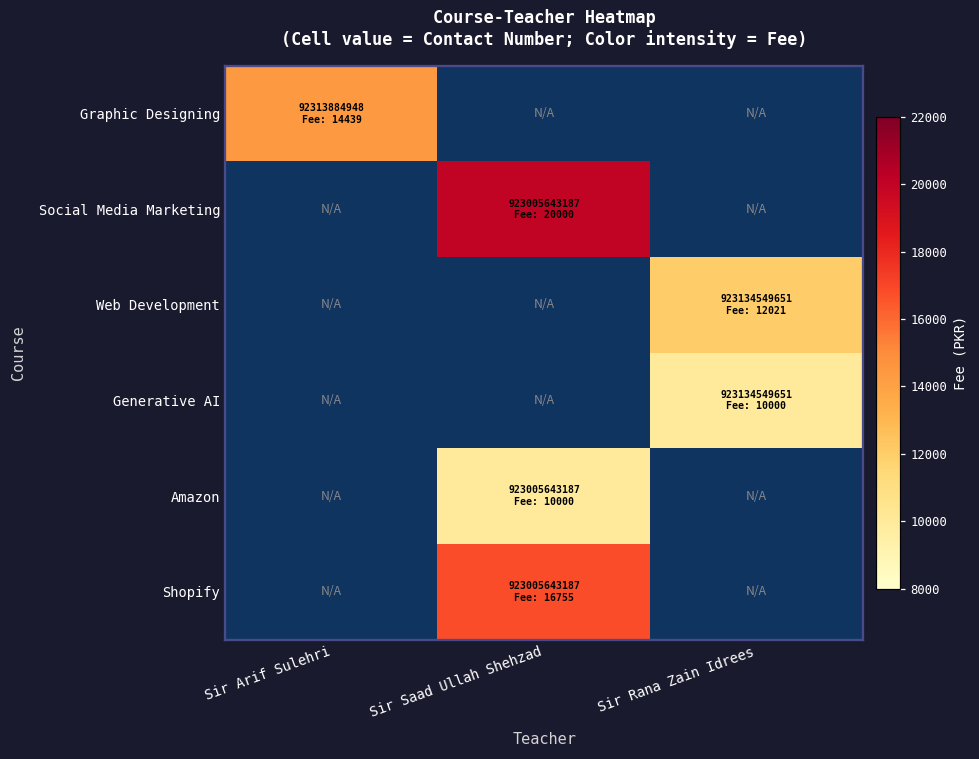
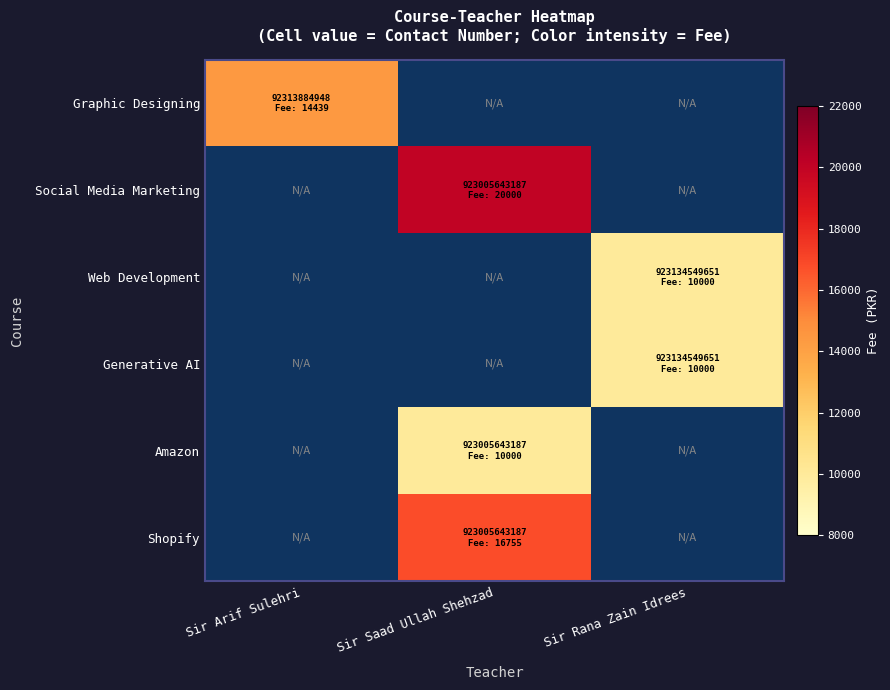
Web Development, Sir Rana Zain Idrees: 12021 -> 10000
